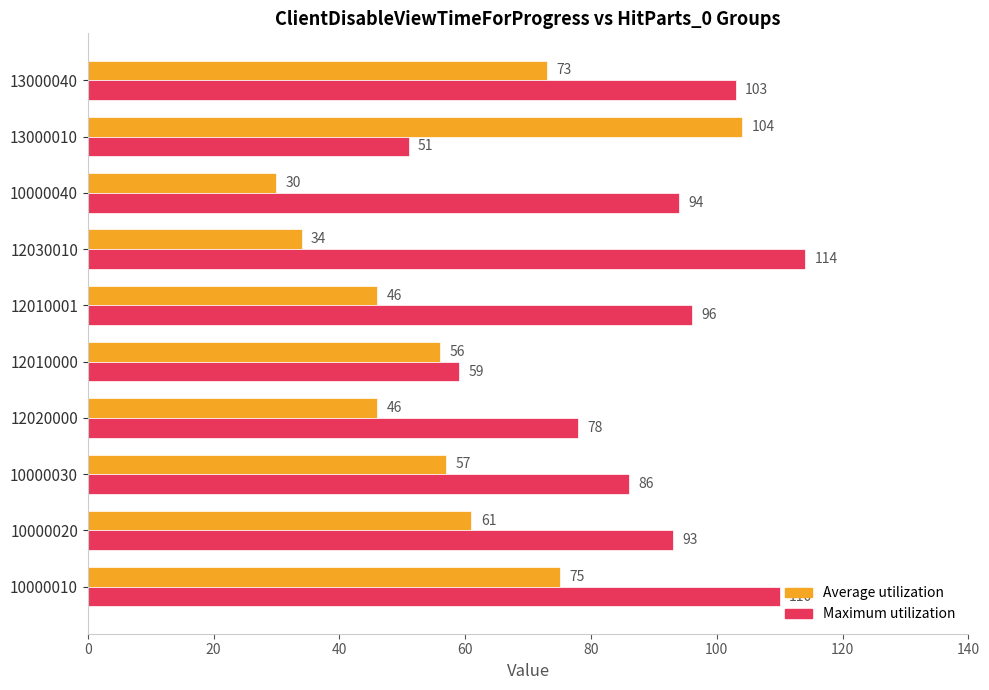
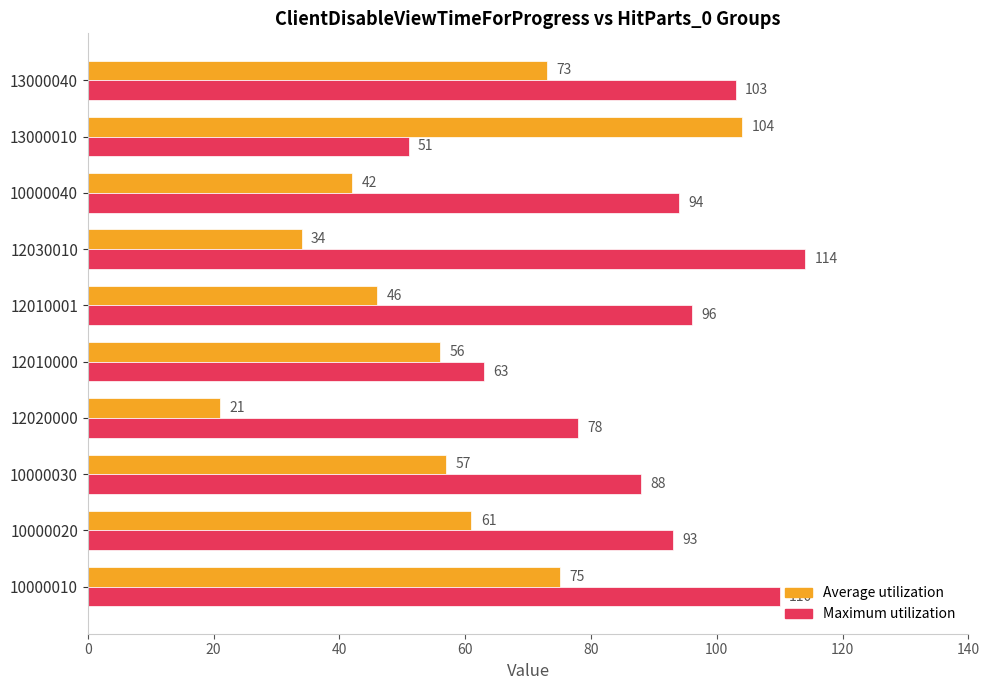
Average utilization, 10000040: 30 -> 42
Maximum utilization, 12010000: 59 -> 63
Average utilization, 12020000: 46 -> 21
Maximum utilization, 10000030: 86 -> 88
